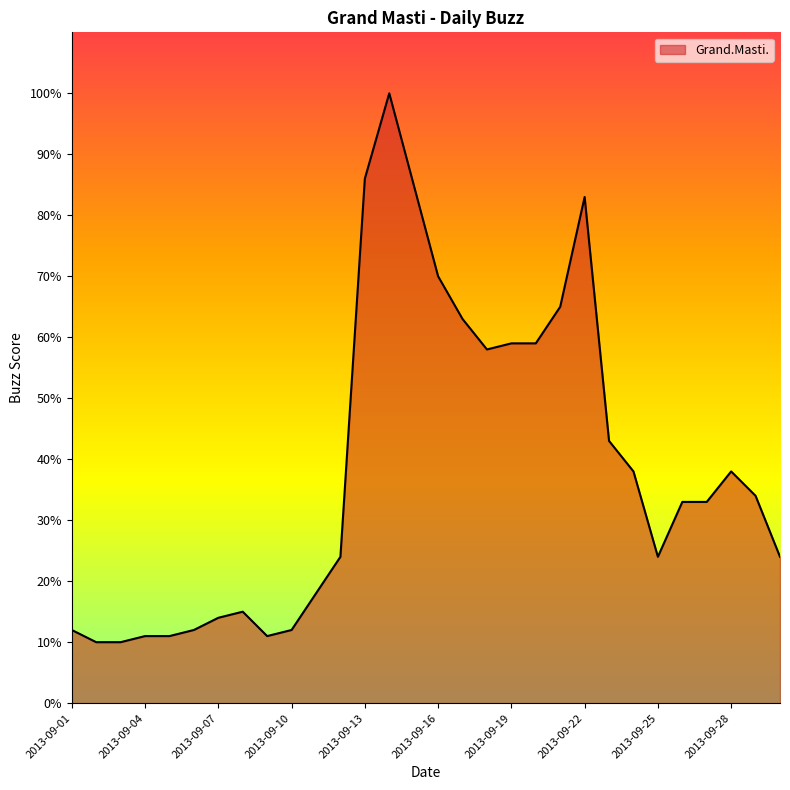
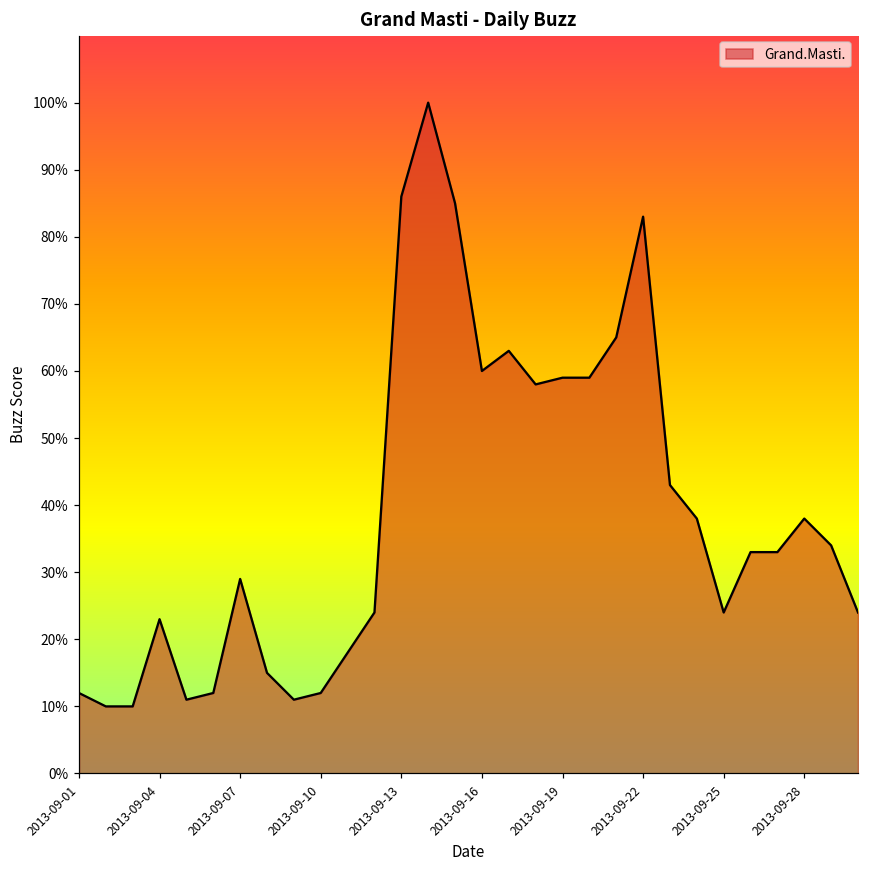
2013-09-04: 11% -> 23%
2013-09-07: 14% -> 29%
2013-09-16: 70% -> 60%
